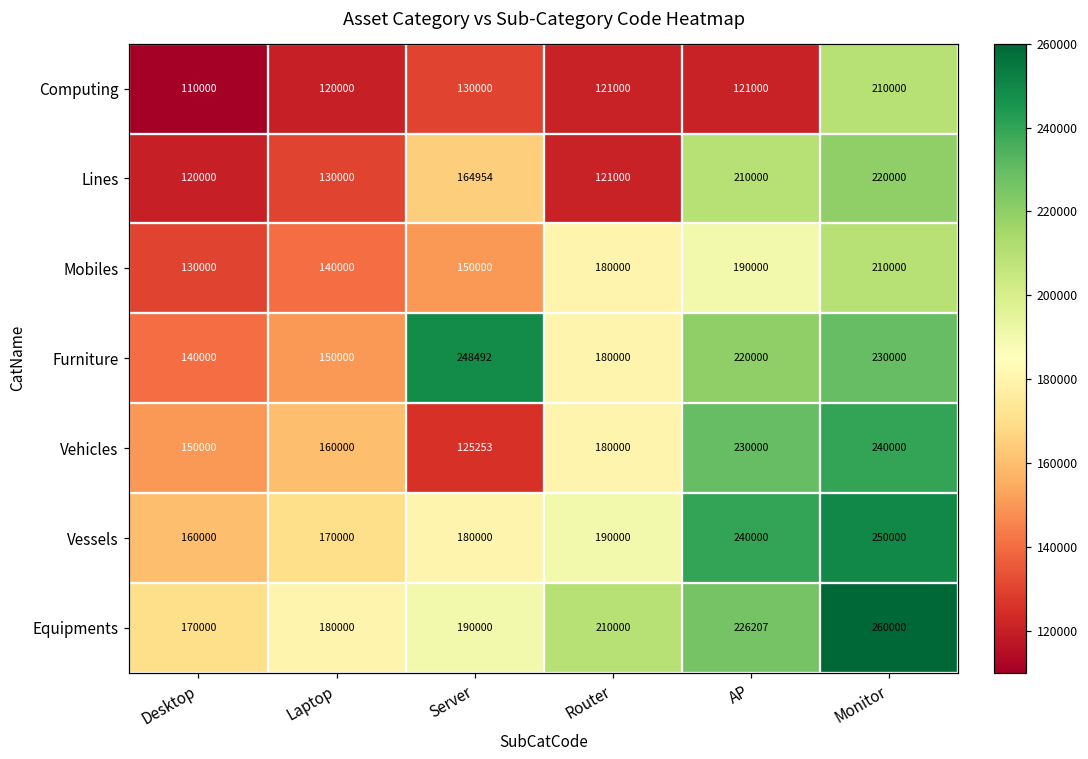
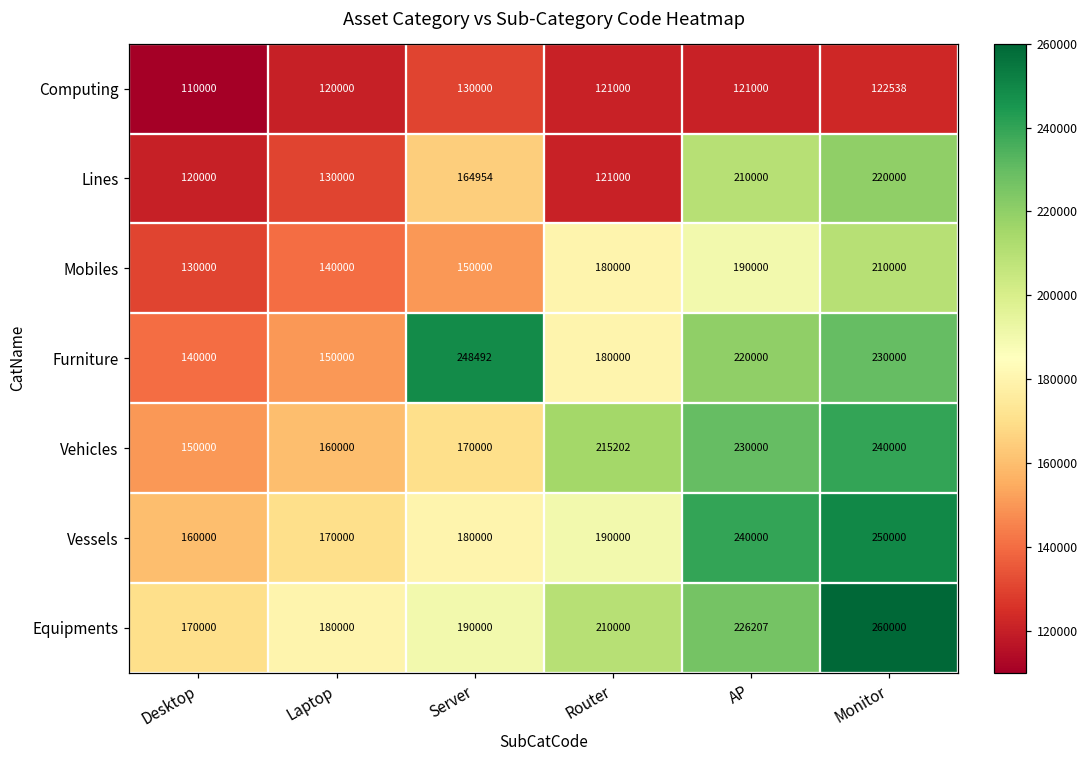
Computing, Monitor: 210000 -> 122538
Vehicles, Server: 125253 -> 170000
Vehicles, Router: 180000 -> 215202
